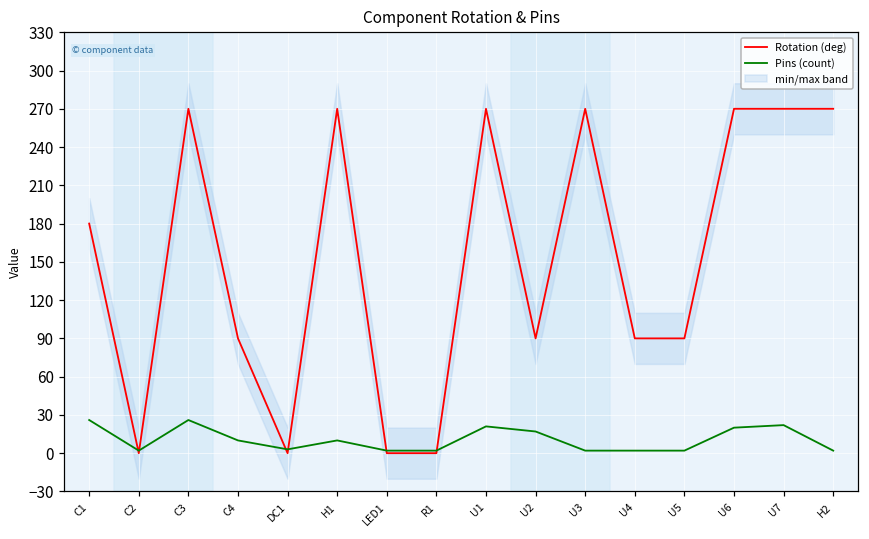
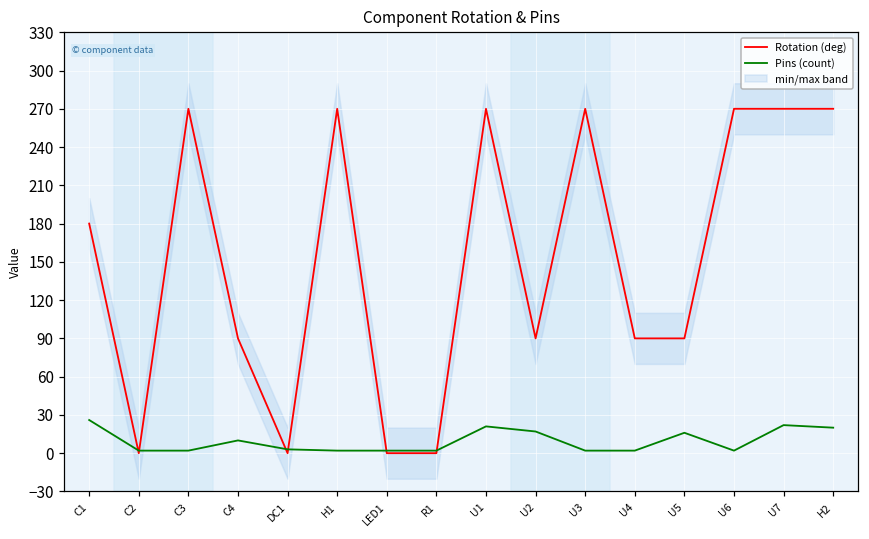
Pins (count), C3: 26 -> 2
Pins (count), H1: 10 -> 2
Pins (count), U5: 2 -> 16
Pins (count), U6: 20 -> 2
Pins (count), H2: 2 -> 20
